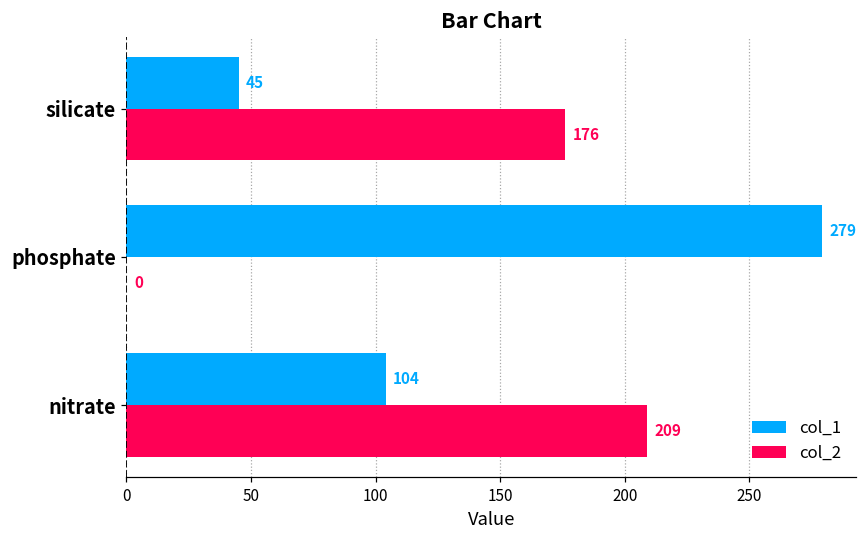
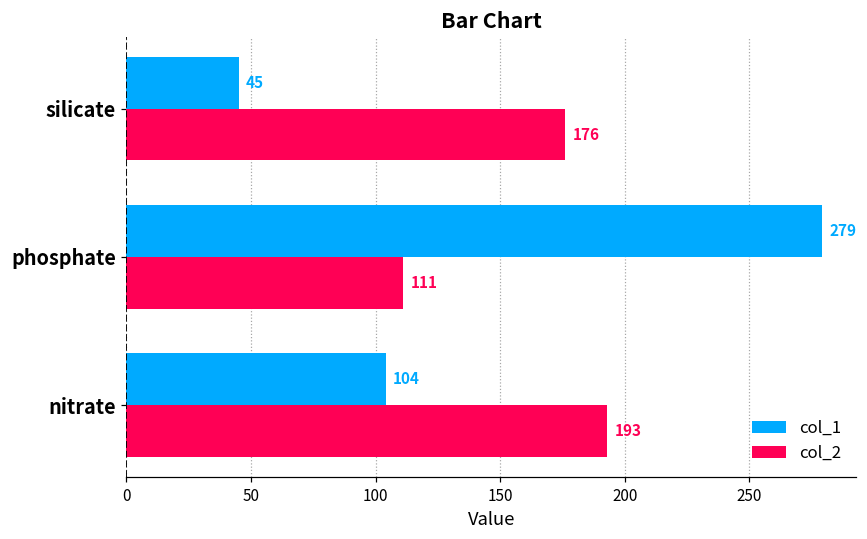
col_2, phosphate: 0 -> 111
col_2, nitrate: 209 -> 193
